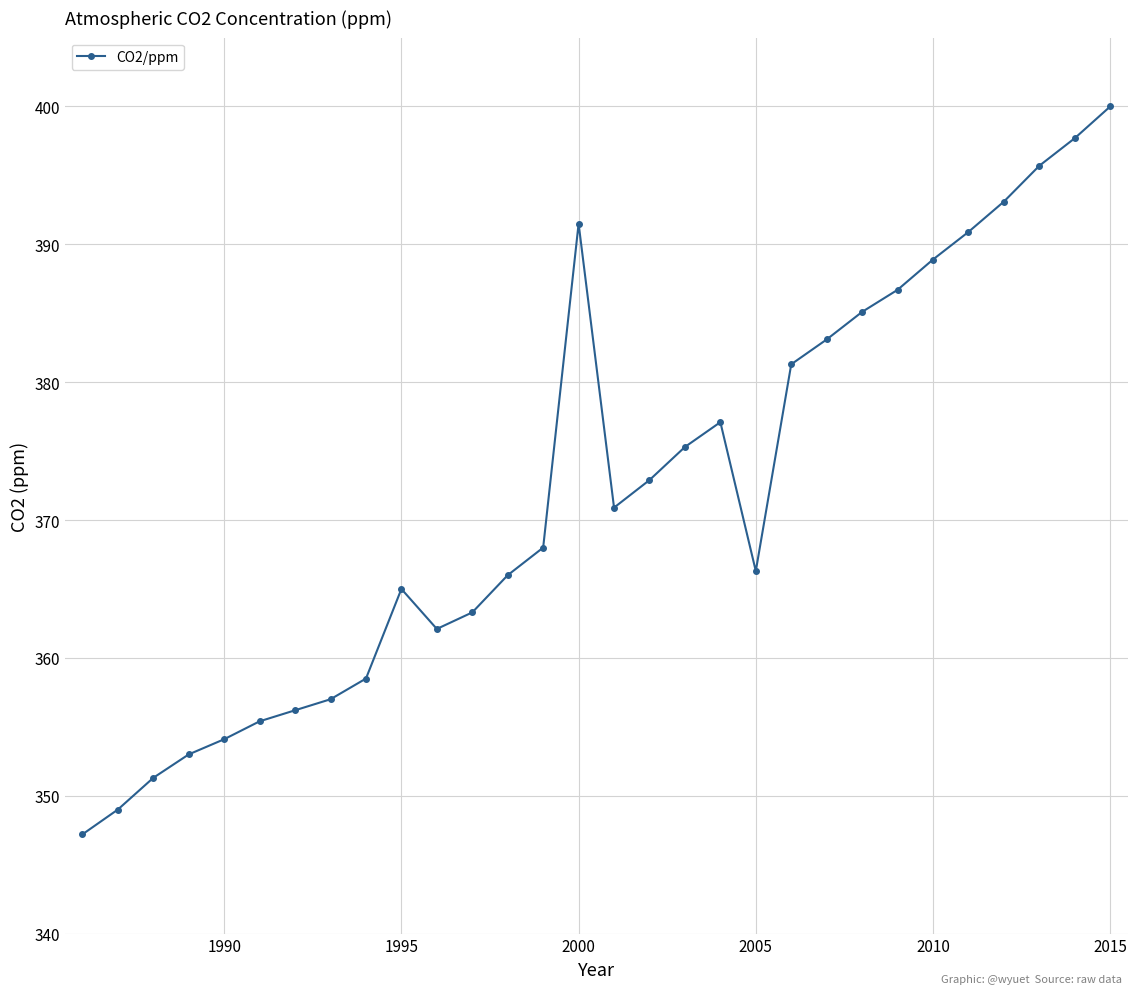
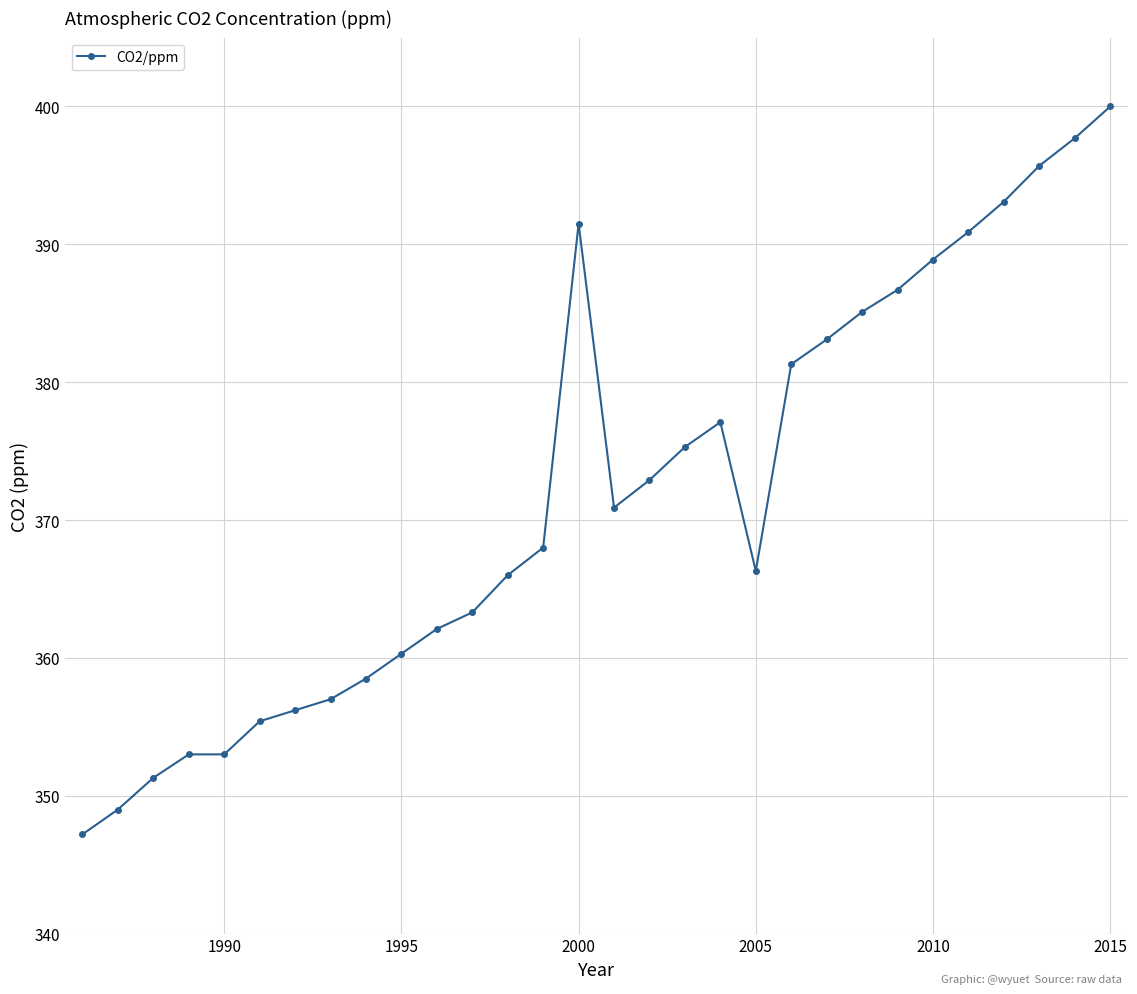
1990: 354.1 -> 353.0
1995: 365.0 -> 360.3
